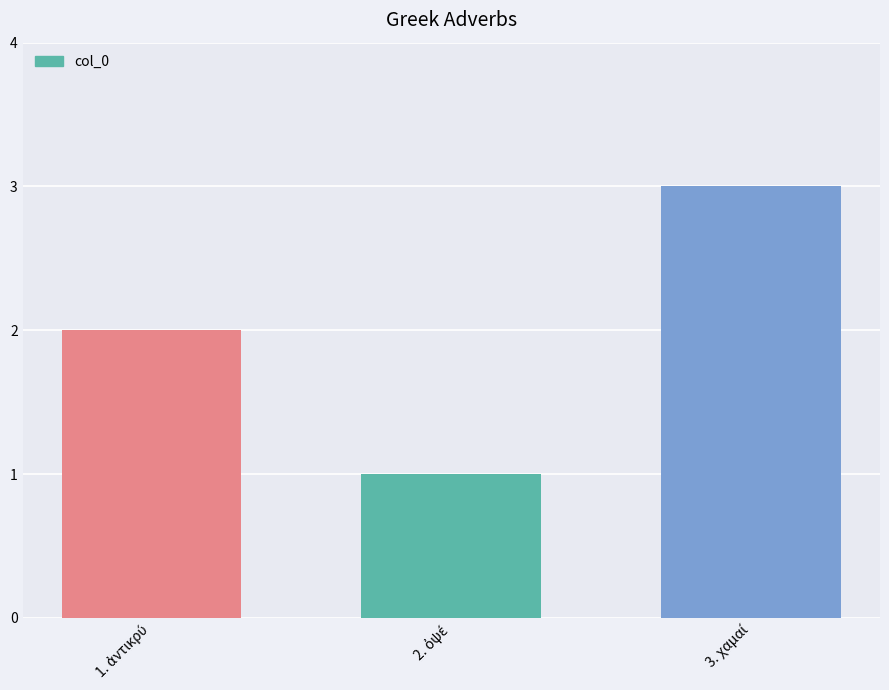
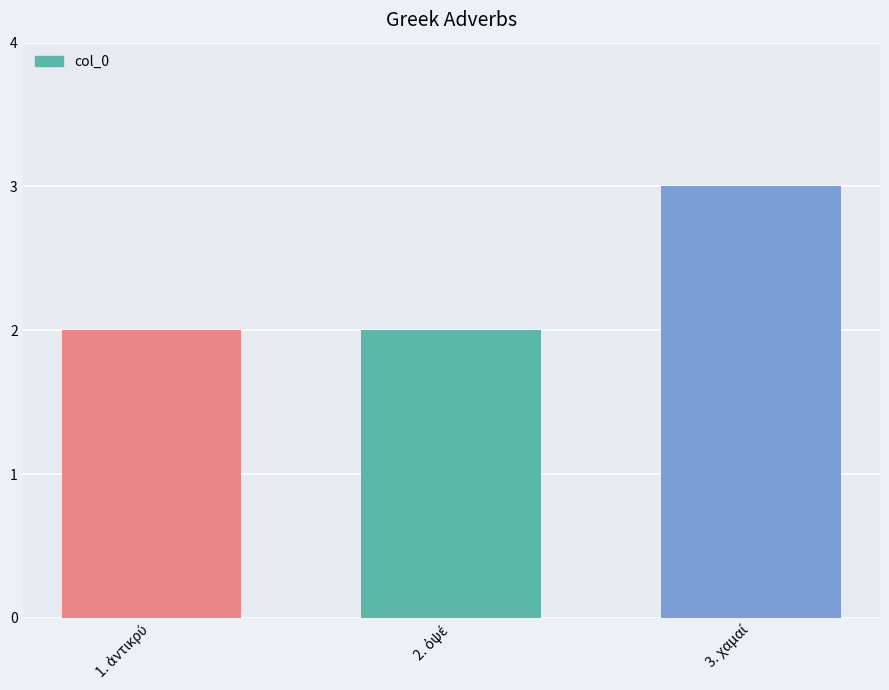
2. ὀψέ: 1 -> 2
